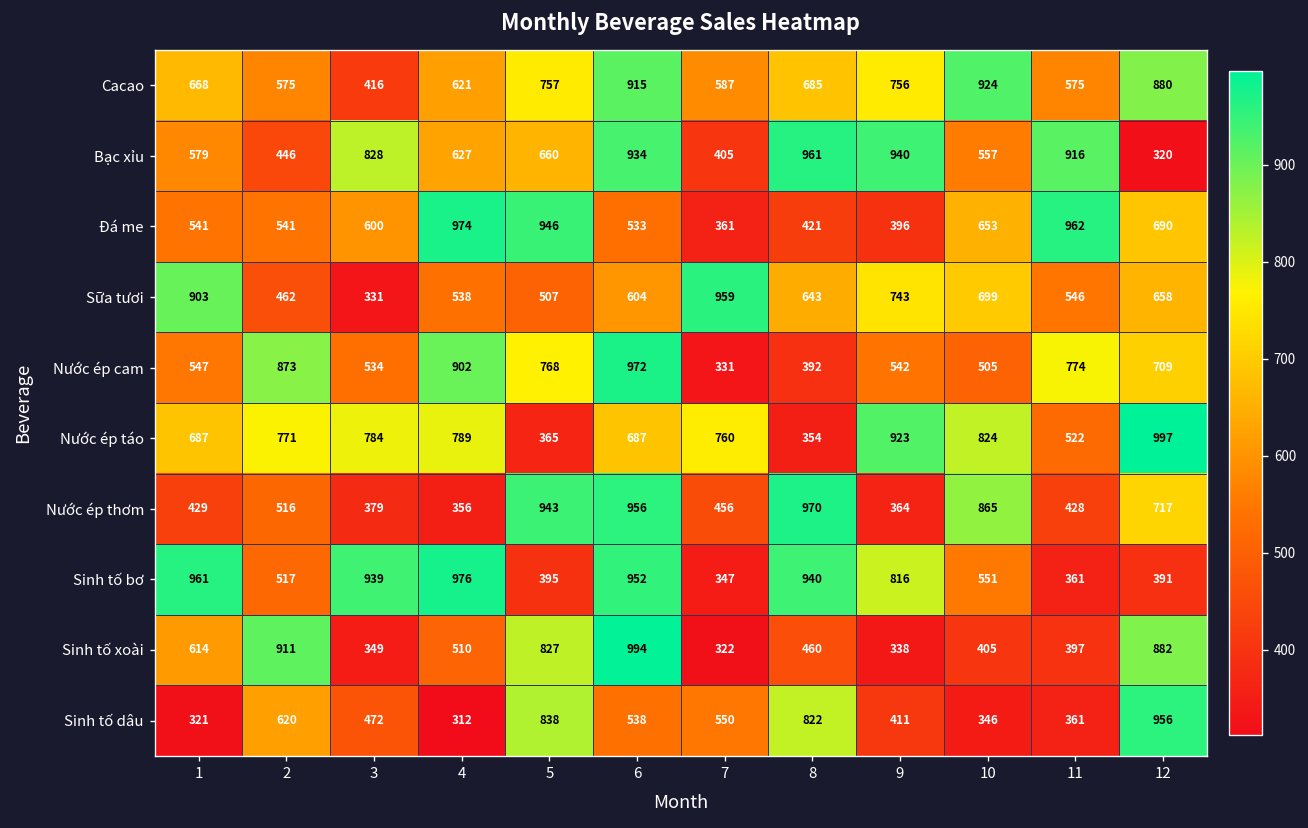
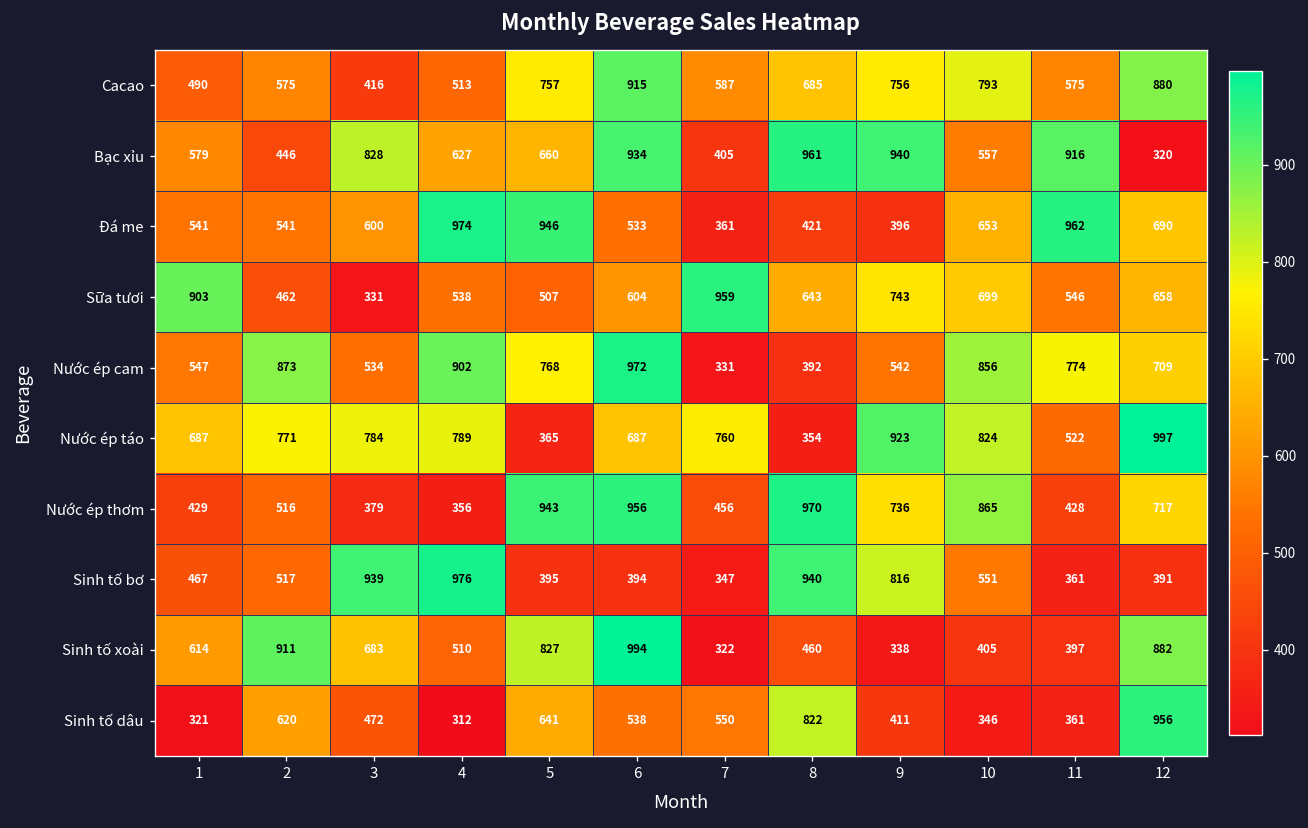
Cacao, 1: 668 -> 490
Cacao, 4: 621 -> 513
Cacao, 10: 924 -> 793
Nước ép cam, 10: 505 -> 856
Nước ép thơm, 9: 364 -> 736
Sinh tố bơ, 1: 961 -> 467
Sinh tố bơ, 6: 952 -> 394
Sinh tố xoài, 3: 349 -> 683
Sinh tố dâu, 5: 838 -> 641
